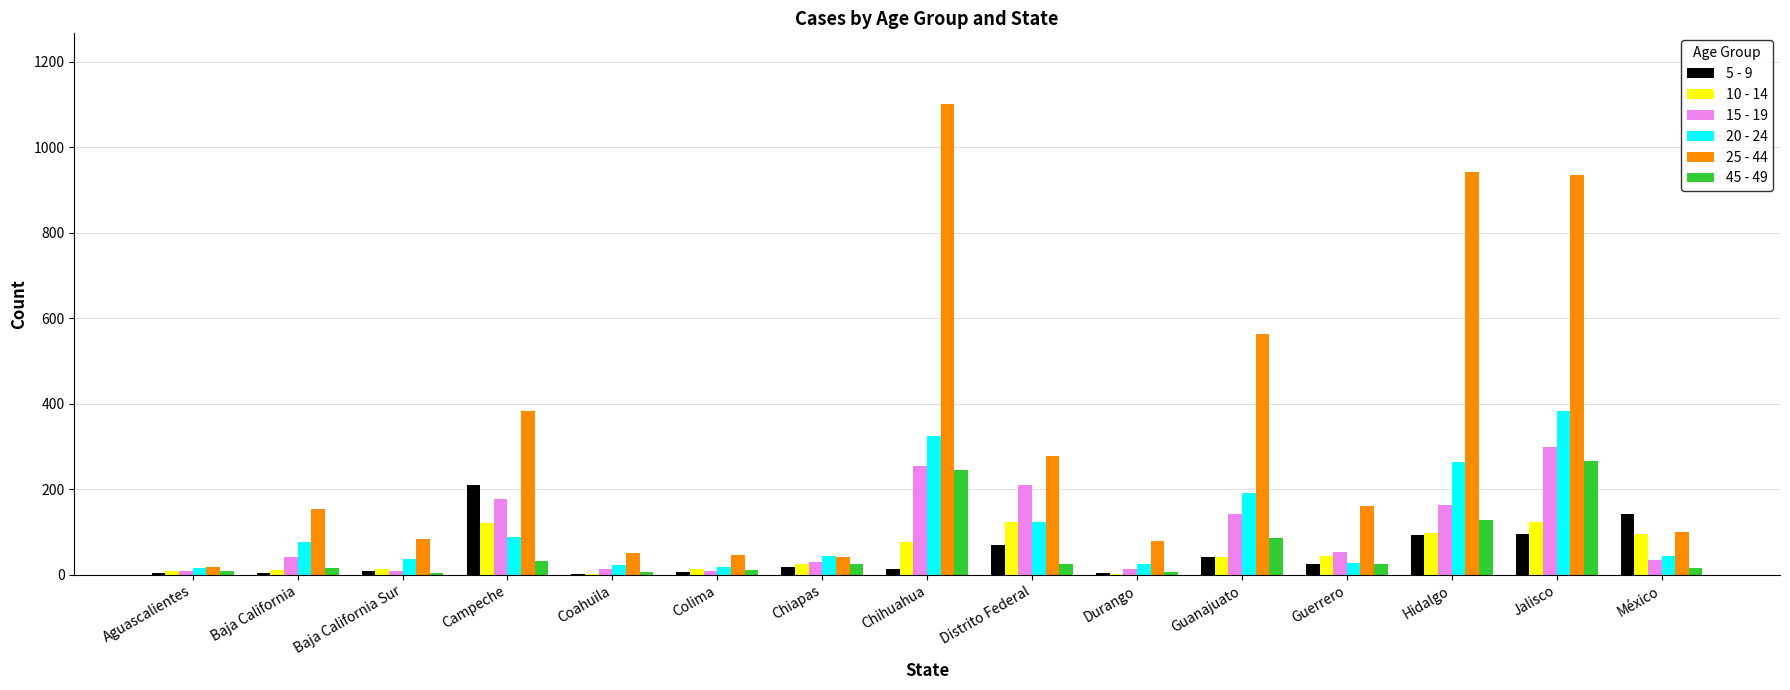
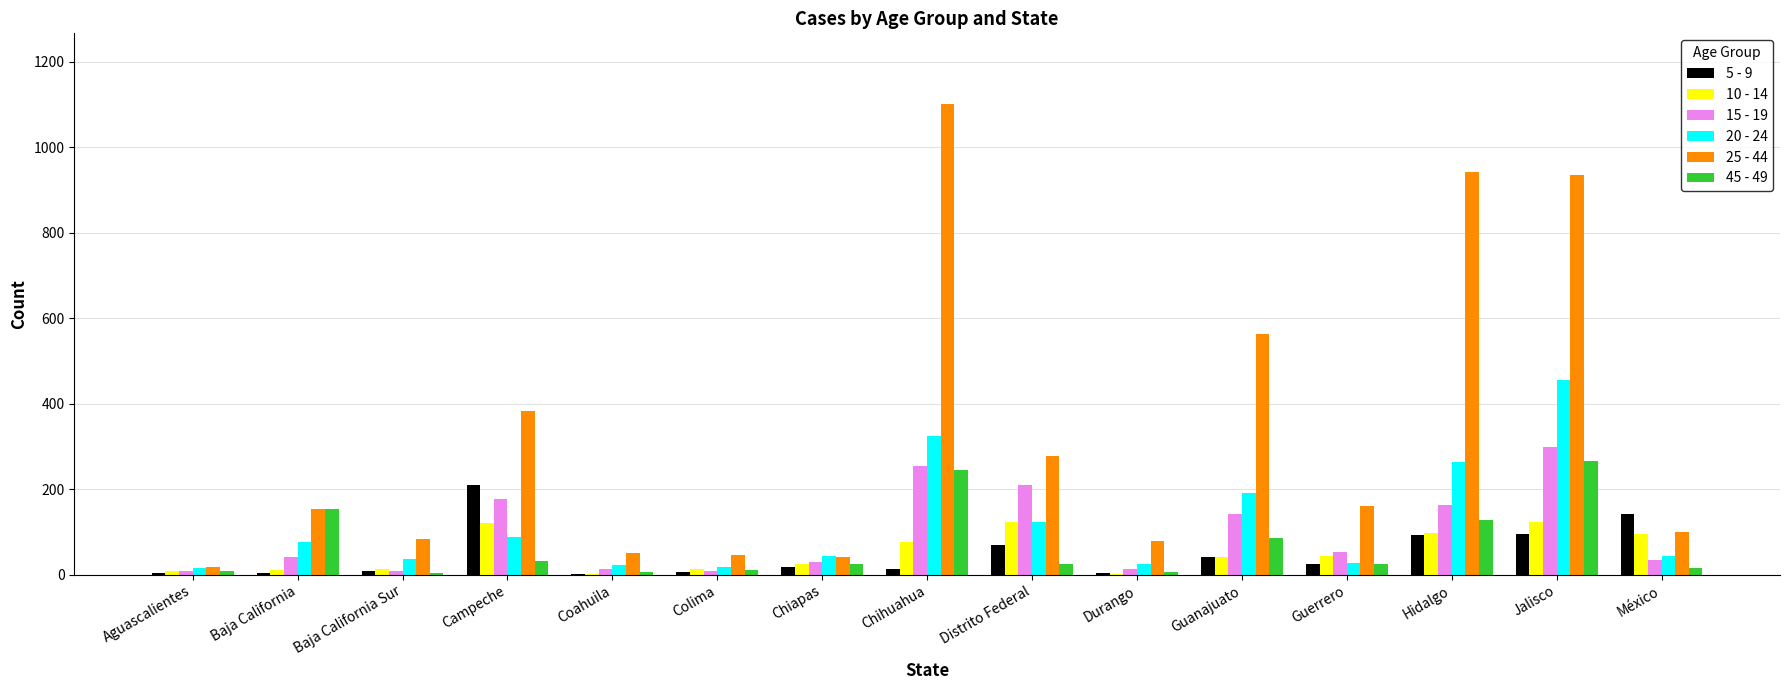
45 - 49, Baja California: 20 -> 150
20 - 24, Jalisco: 380 -> 460
